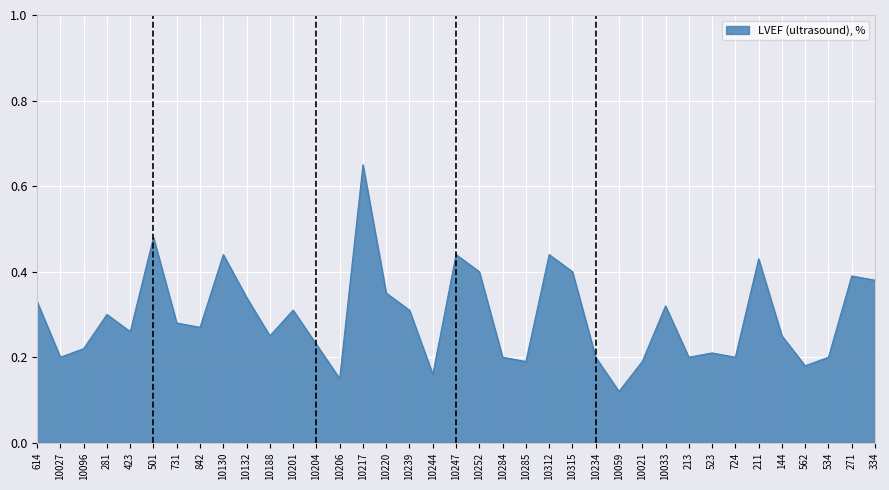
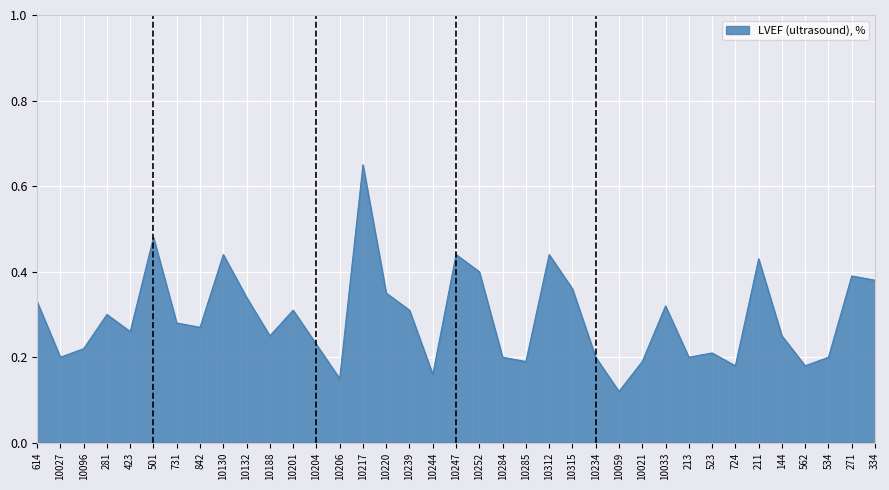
10315: 0.40 -> 0.36
724: 0.20 -> 0.18
